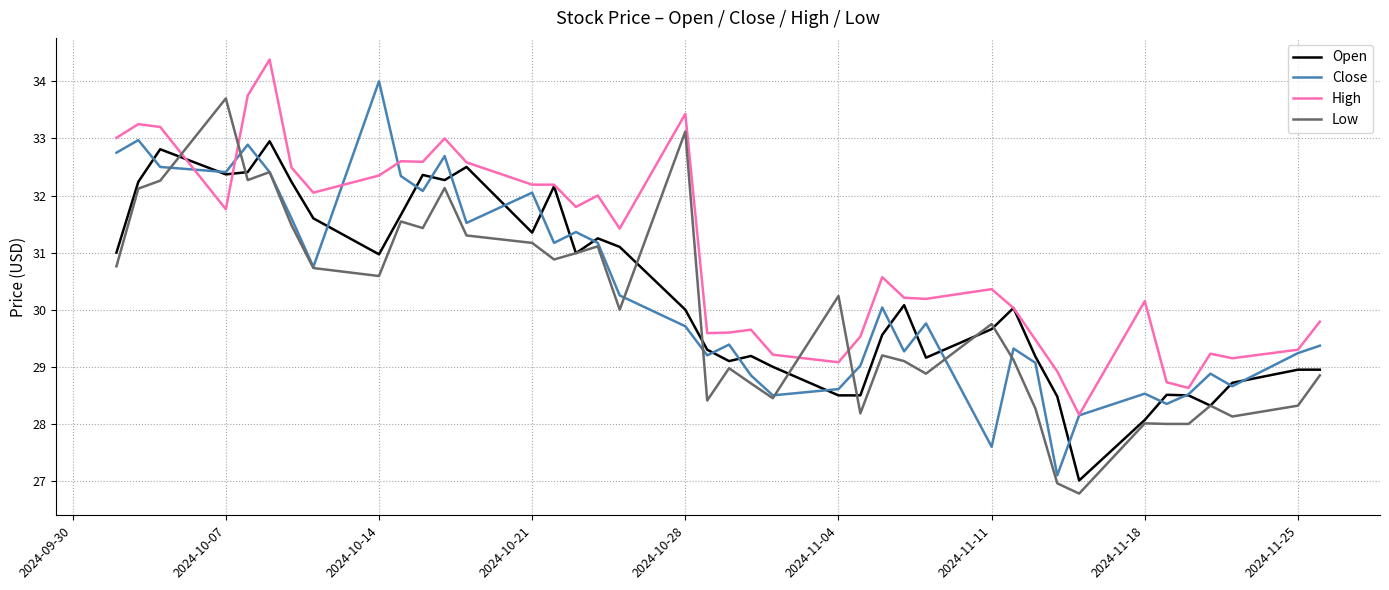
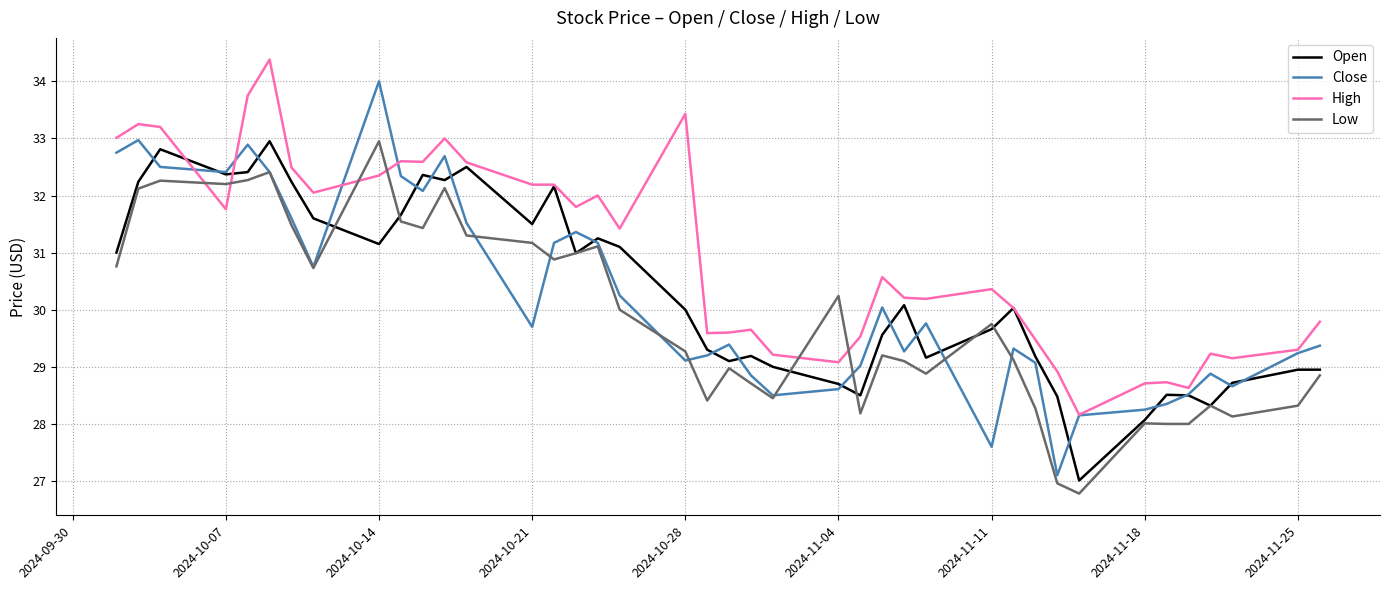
Low, 2024-10-07: 33.7 -> 32.2
Open, 2024-10-14: 31.0 -> 31.2
Low, 2024-10-14: 30.6 -> 33.0
Open, 2024-10-21: 31.4 -> 31.5
Close, 2024-10-21: 32.1 -> 29.7
Close, 2024-10-28: 29.7 -> 29.1
Low, 2024-10-28: 33.1 -> 29.3
Open, 2024-11-04: 28.5 -> 28.7
Close, 2024-11-18: 28.5 -> 28.3
High, 2024-11-18: 30.2 -> 28.7
